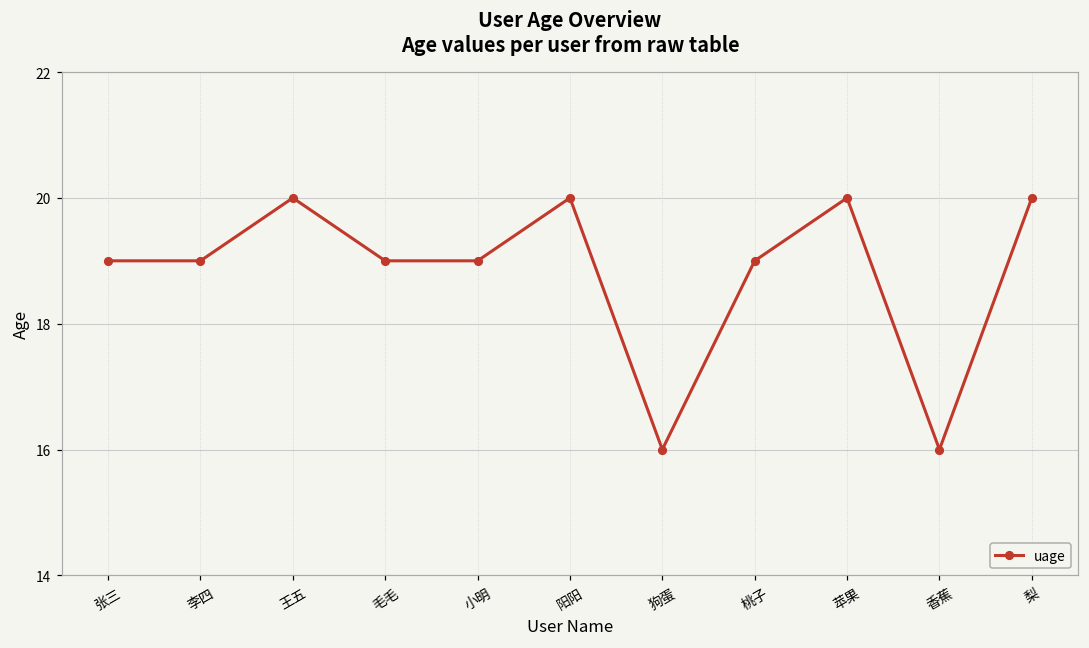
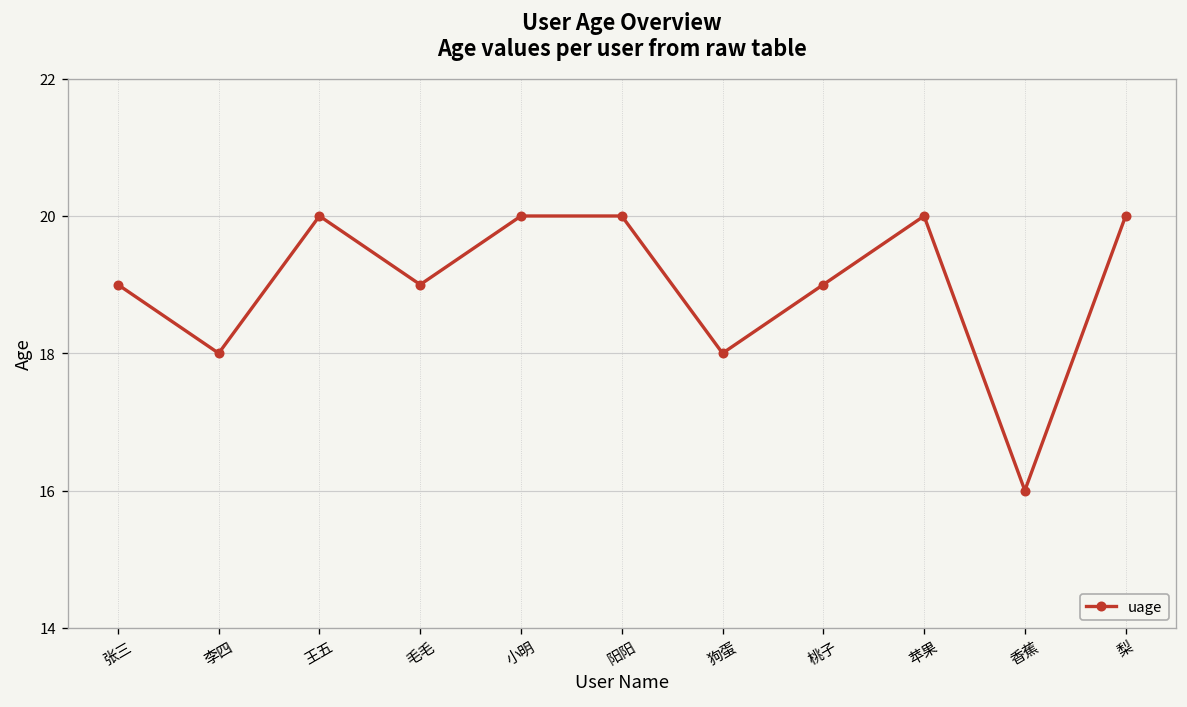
李四: 19 -> 18
小明: 19 -> 20
狗蛋: 16 -> 18
